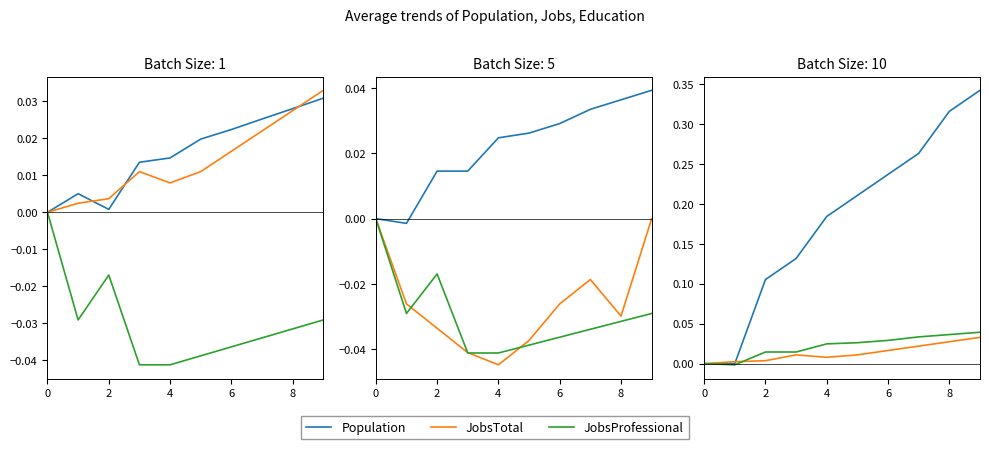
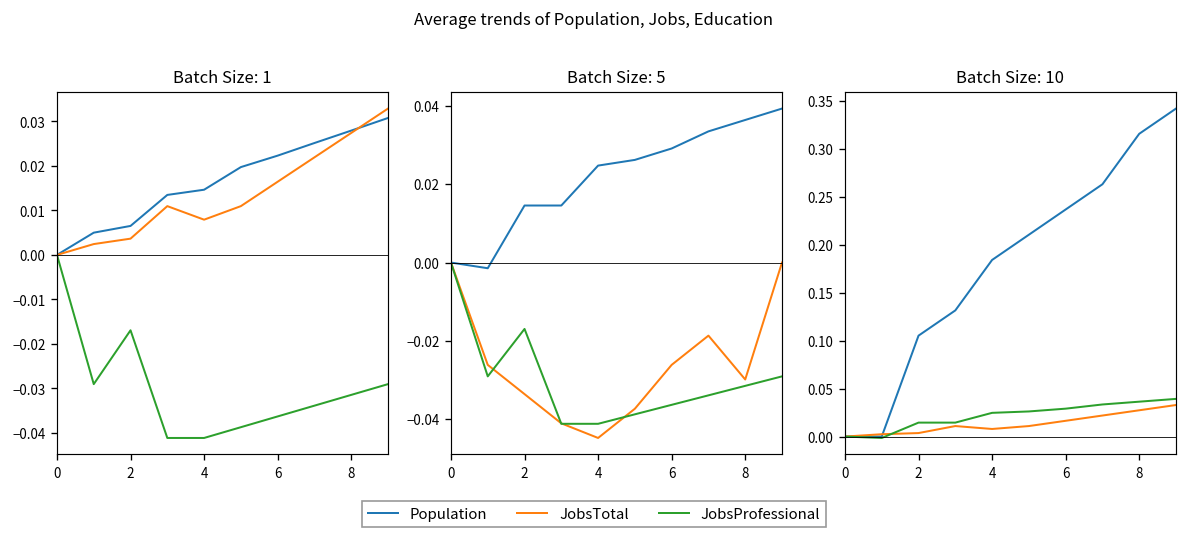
Batch Size: 1, Population, 2: 0.001 -> 0.007
